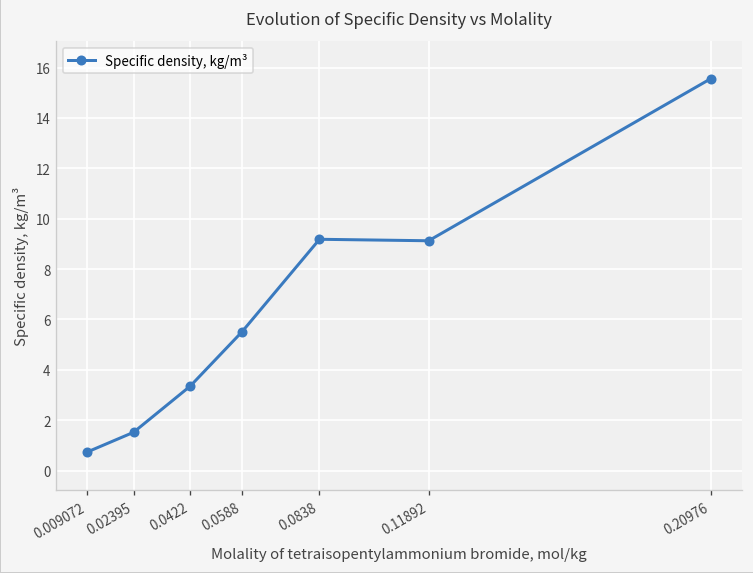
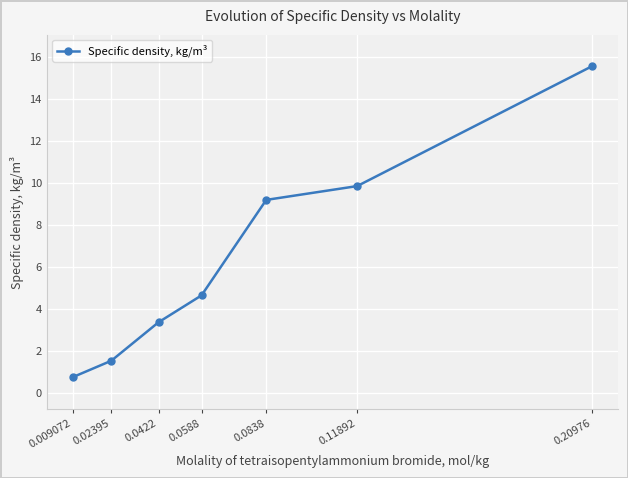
0.0588: 5.5 -> 4.6
0.11892: 9.1 -> 9.8
